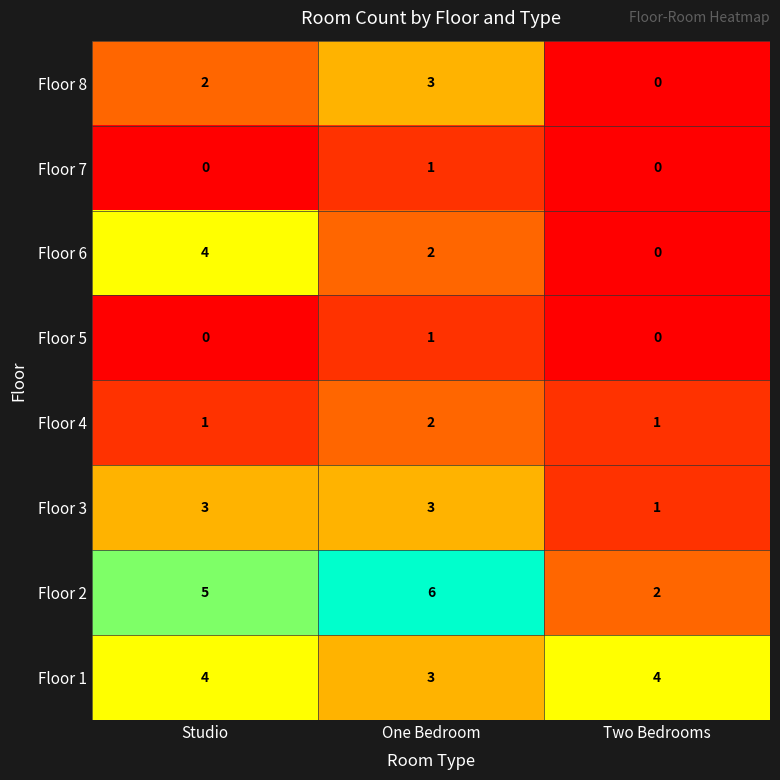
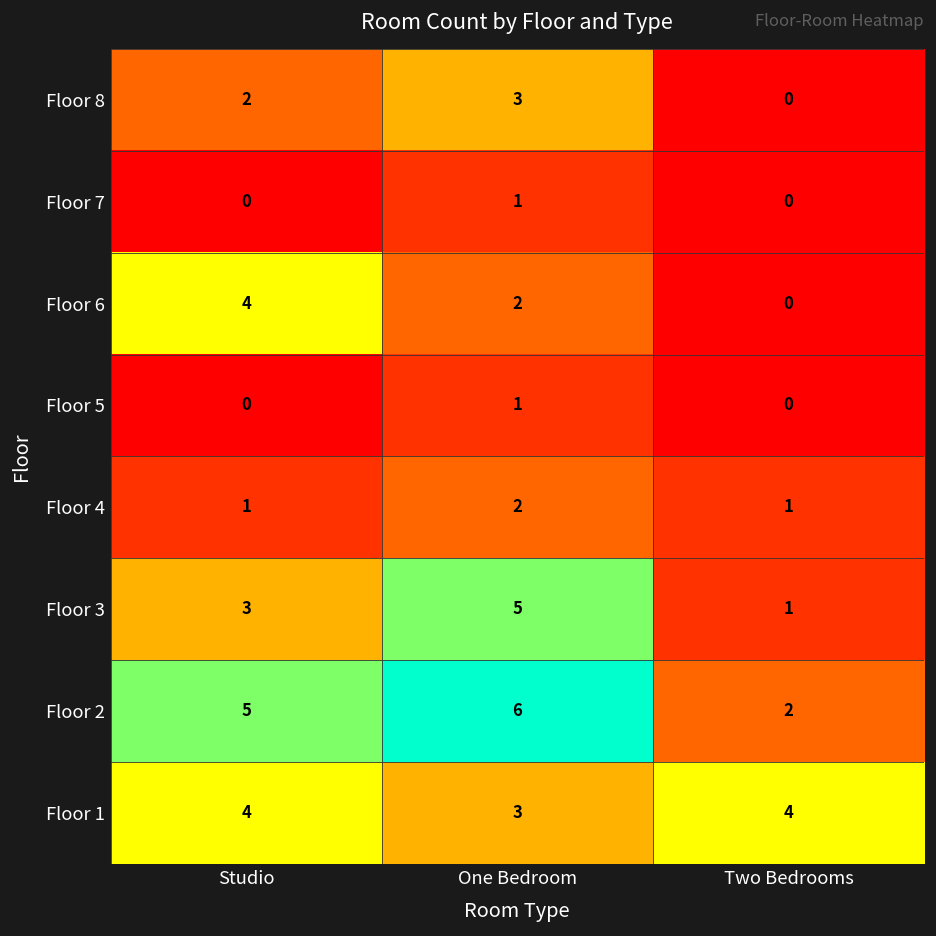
Floor 3, One Bedroom: 3 -> 5
